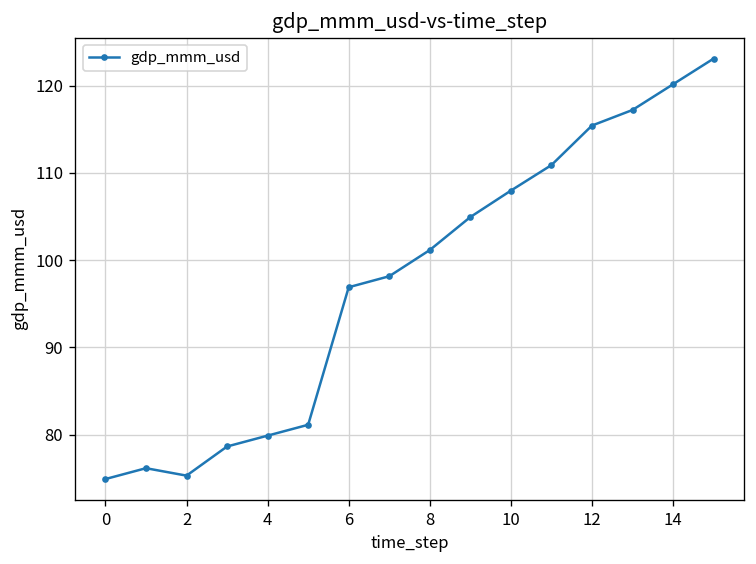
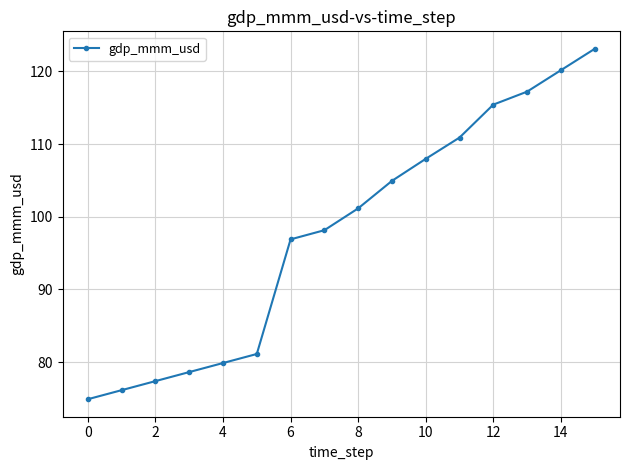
2: 75 -> 77
